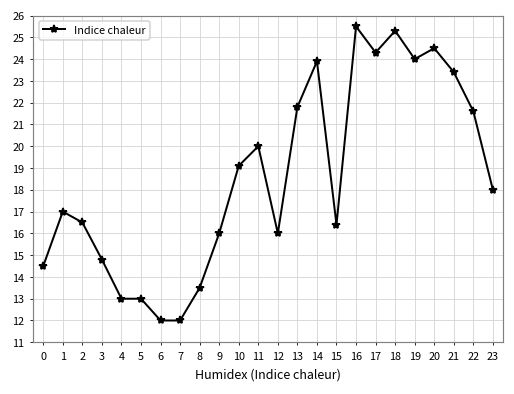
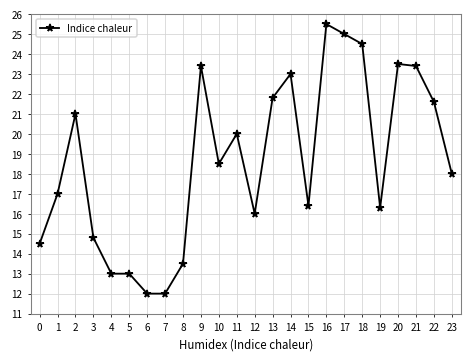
2: 16.5 -> 21.0
9: 16.0 -> 23.4
10: 19.1 -> 18.5
14: 23.9 -> 23.0
17: 24.3 -> 25.0
18: 25.3 -> 24.5
19: 24.0 -> 16.3
20: 24.5 -> 23.5
